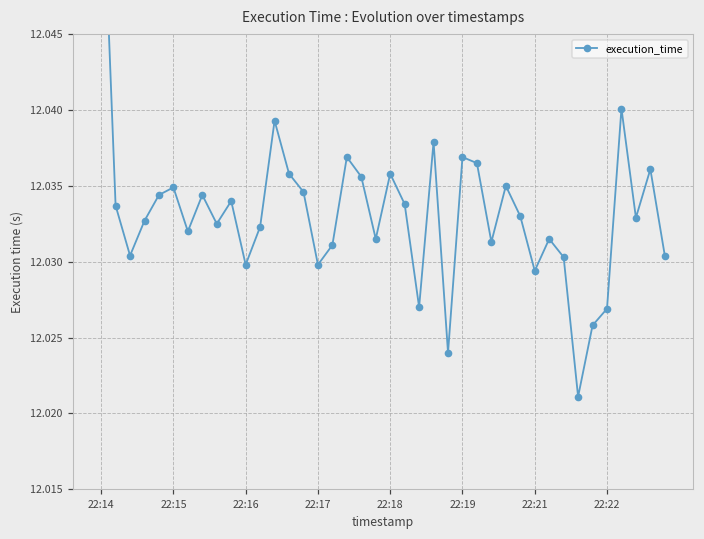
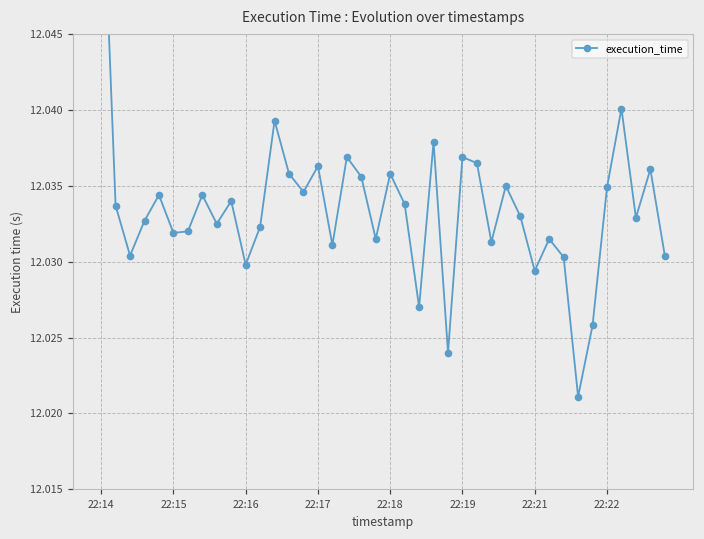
22:15: 12.0349 -> 12.0319
22:17: 12.0298 -> 12.0363
22:22: 12.0269 -> 12.0349
